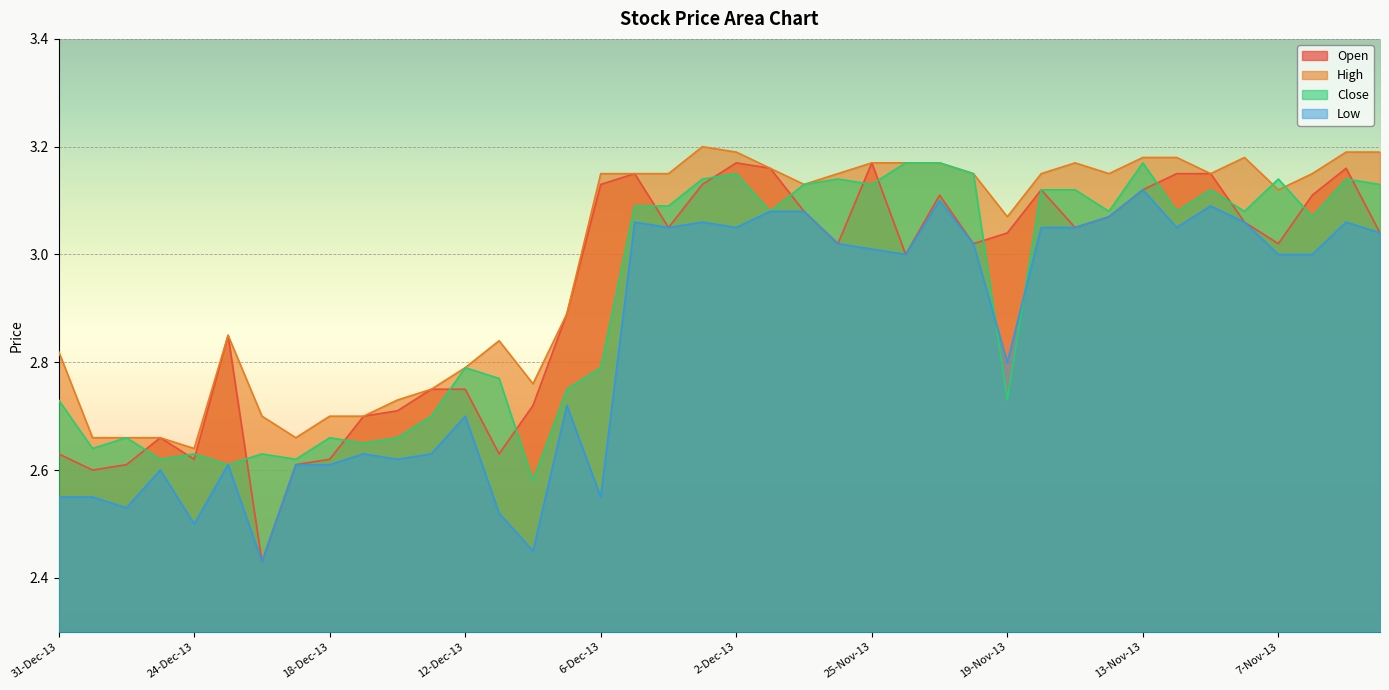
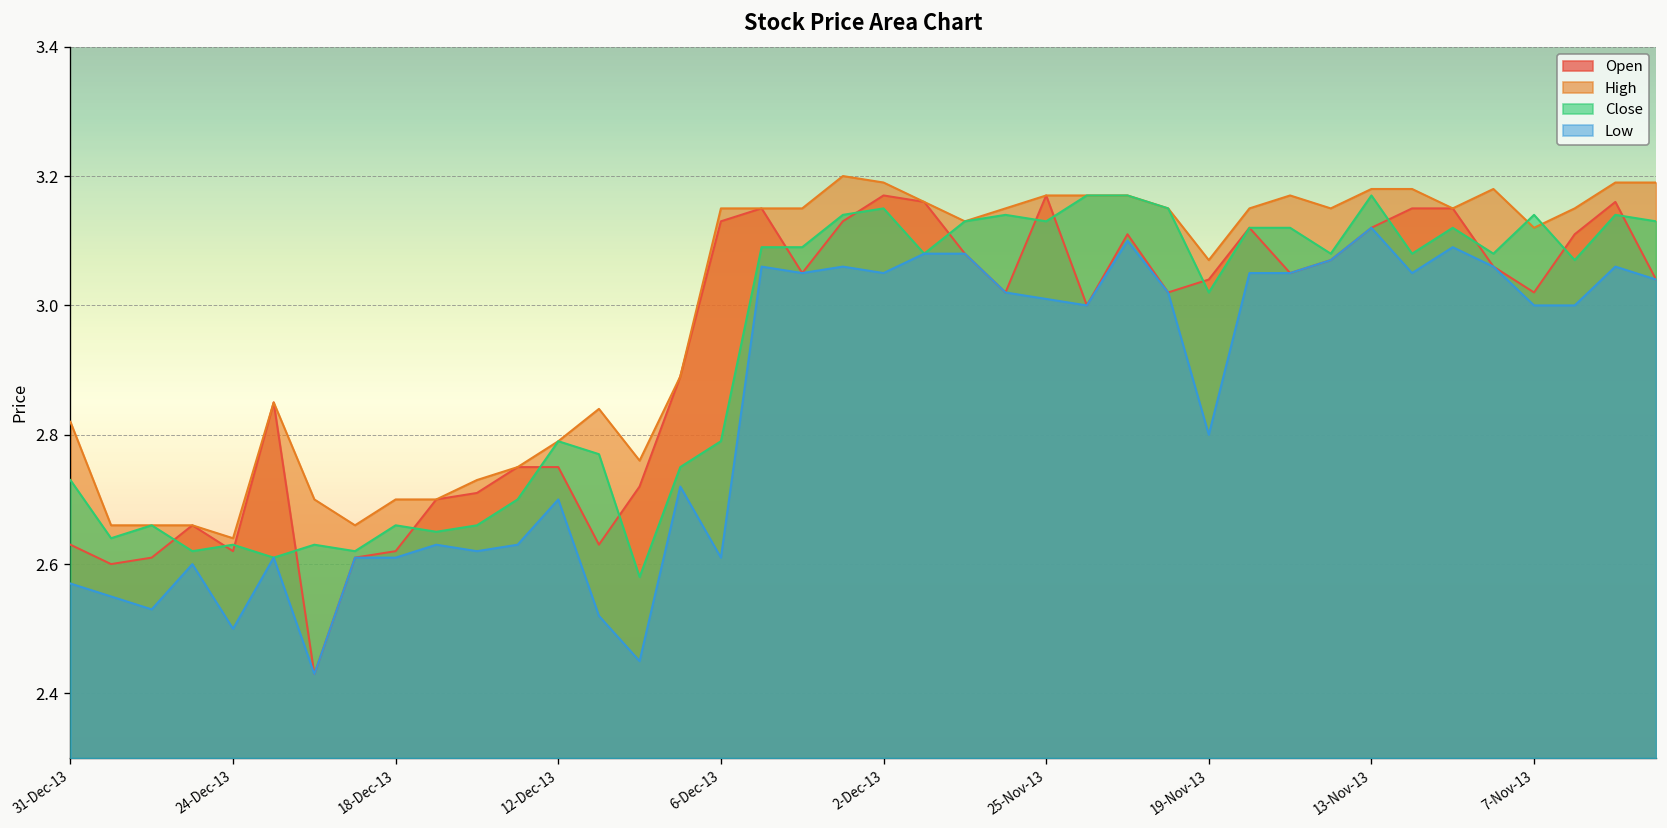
Low, 31-Dec-13: 2.55 -> 2.57
Low, 6-Dec-13: 2.55 -> 2.61
Close, 19-Nov-13: 2.73 -> 3.02
